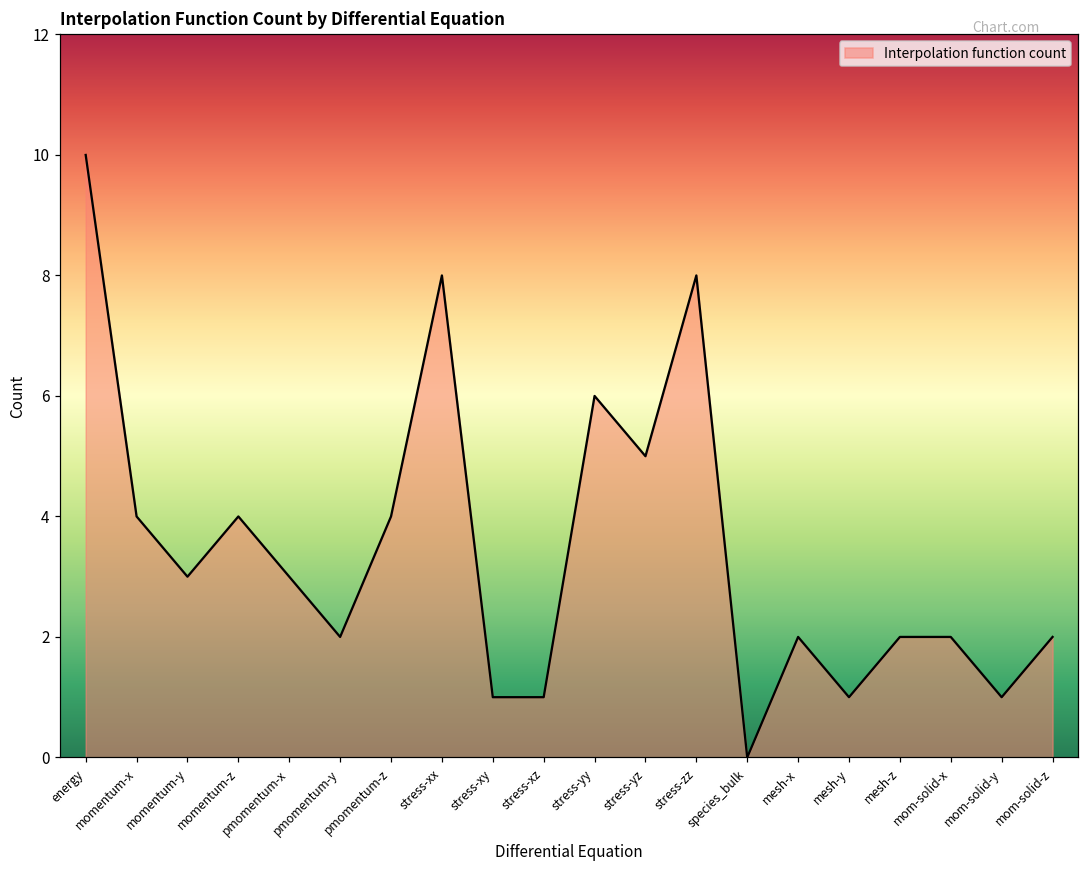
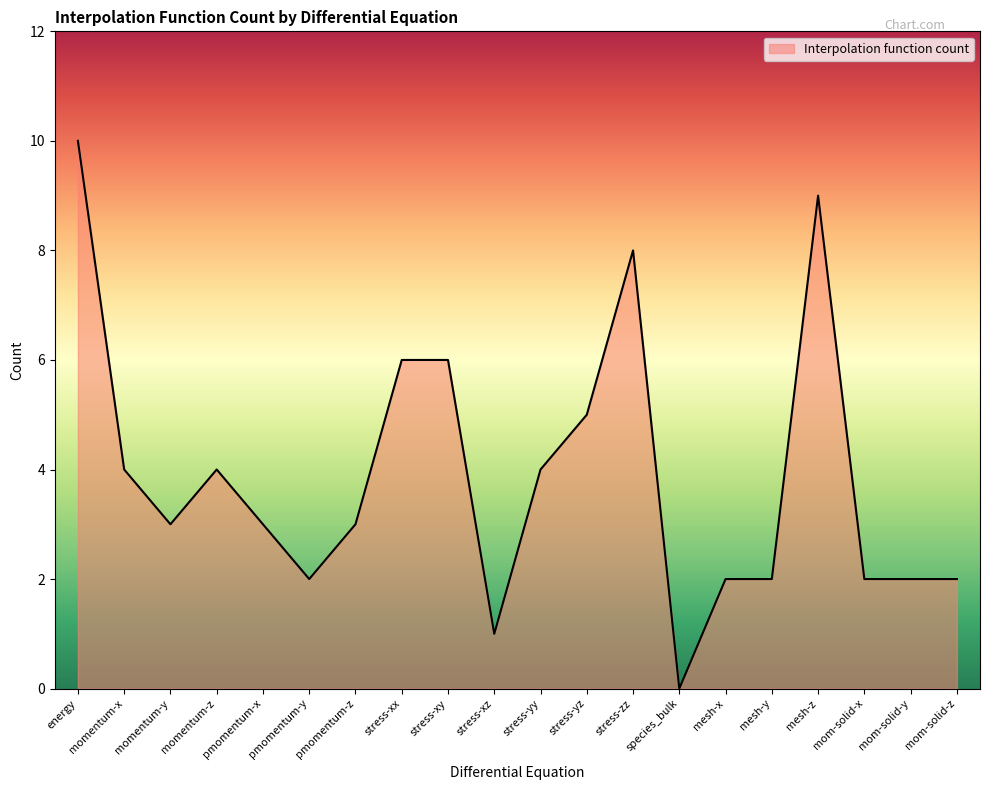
pmomentum-z: 4 -> 3
stress-xx: 8 -> 6
stress-xy: 1 -> 6
stress-yy: 6 -> 4
mesh-y: 1 -> 2
mesh-z: 2 -> 9
mom-solid-y: 1 -> 2
